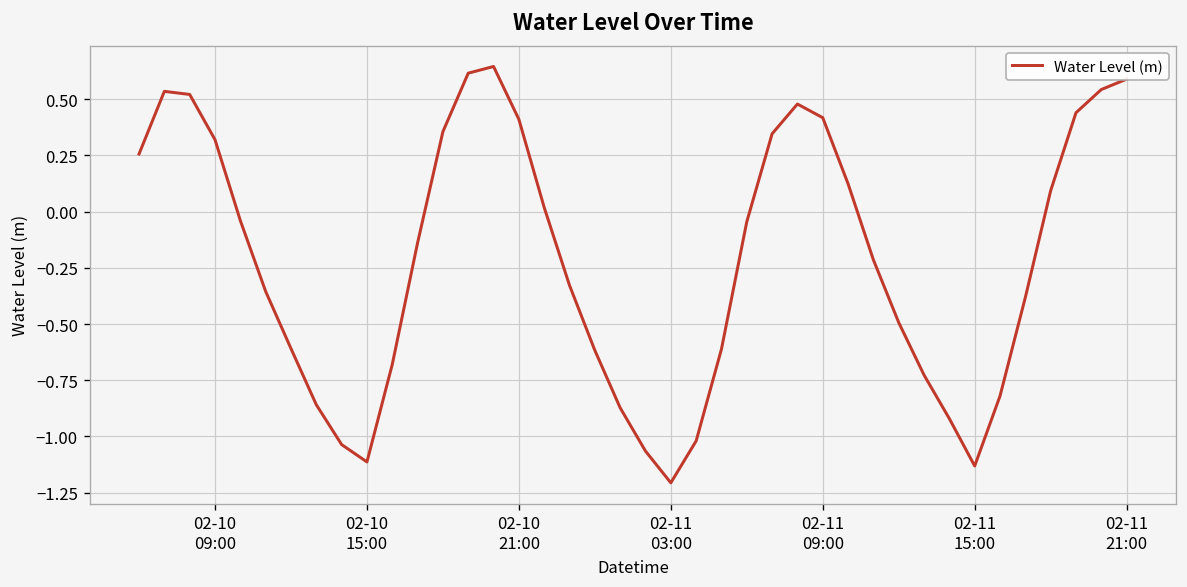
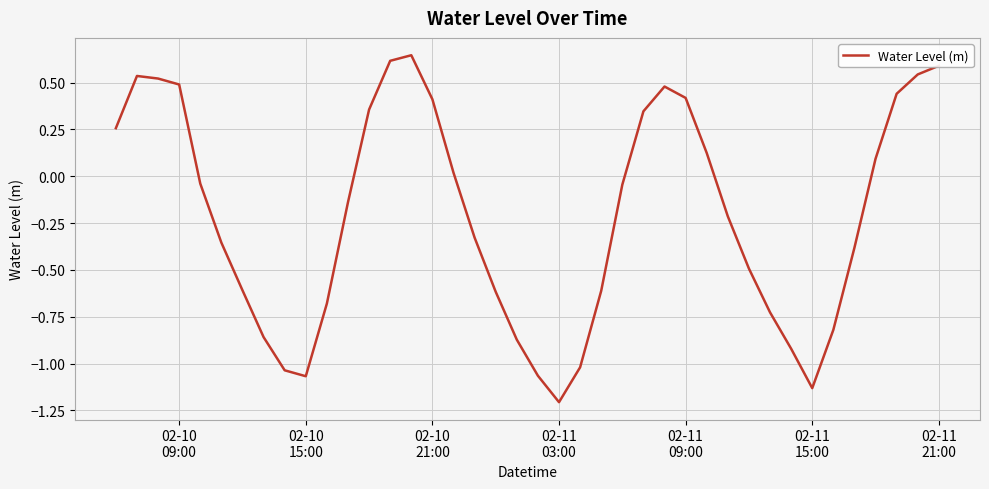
02-10 09:00: 0.32 -> 0.49
02-10 15:00: -1.11 -> -1.07
